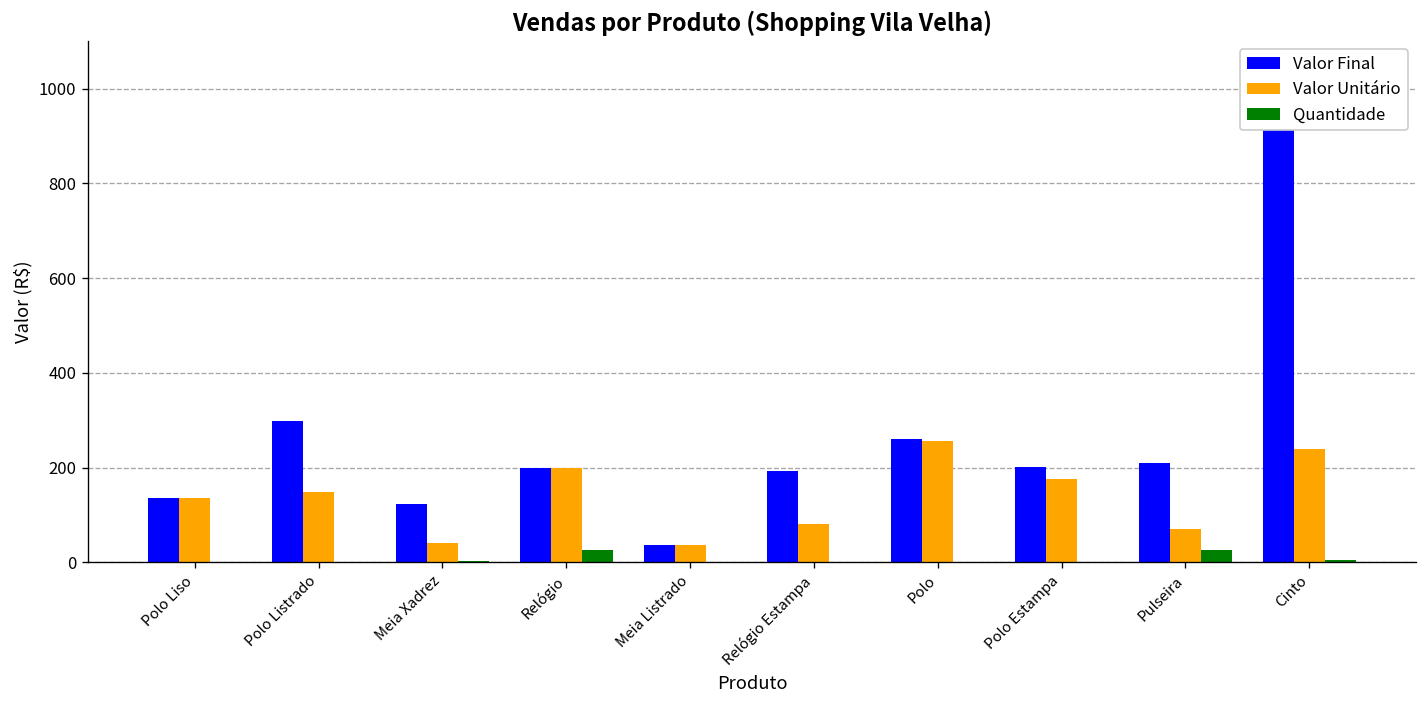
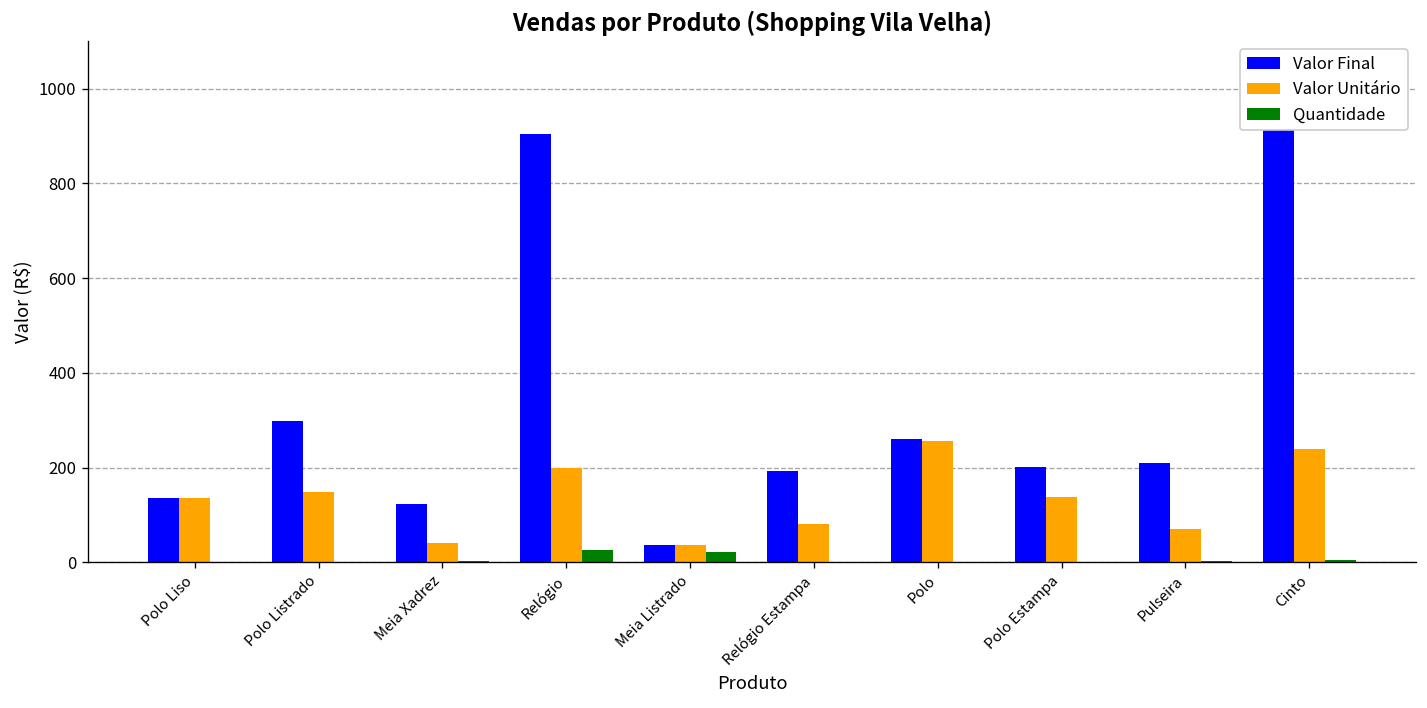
Valor Final, Relógio: 200 -> 900
Quantidade, Meia Listrado: 0 -> 20
Valor Unitário, Polo Estampa: 180 -> 140
Quantidade, Pulseira: 30 -> 0
